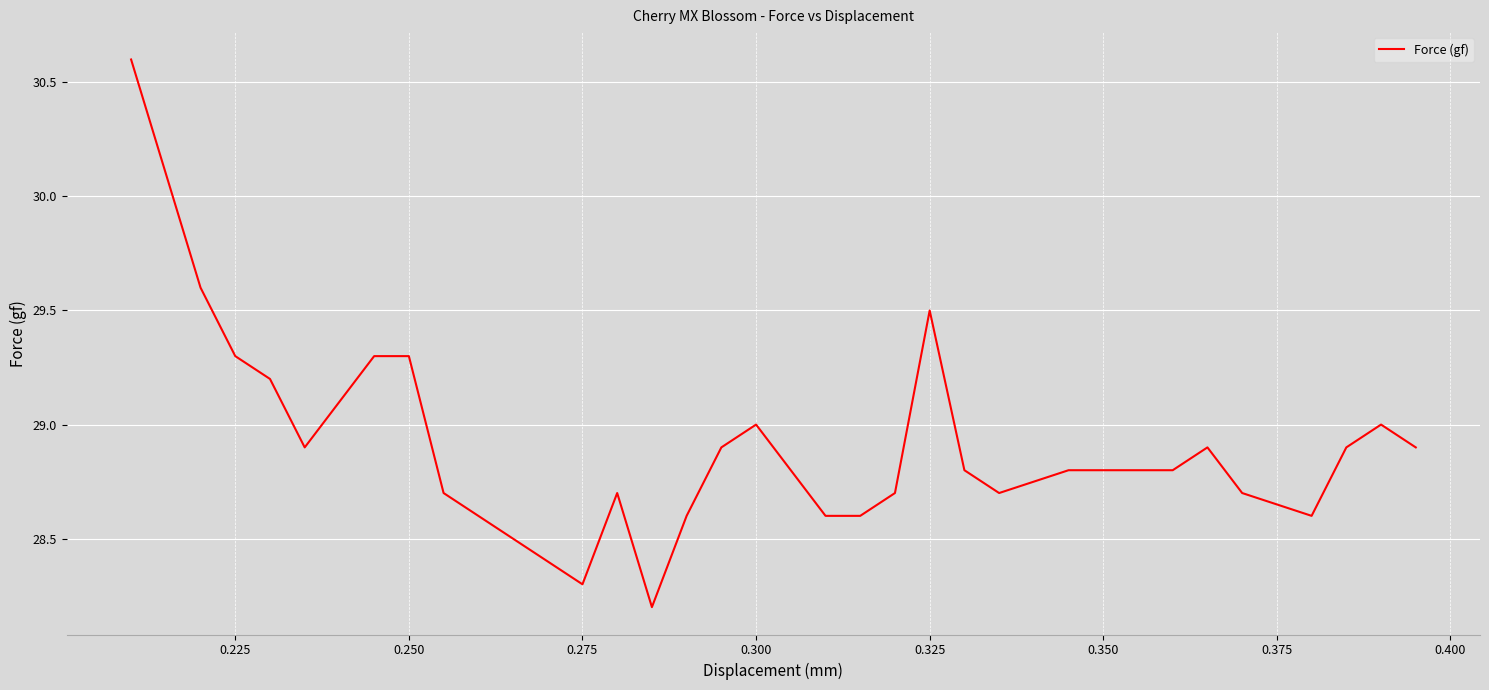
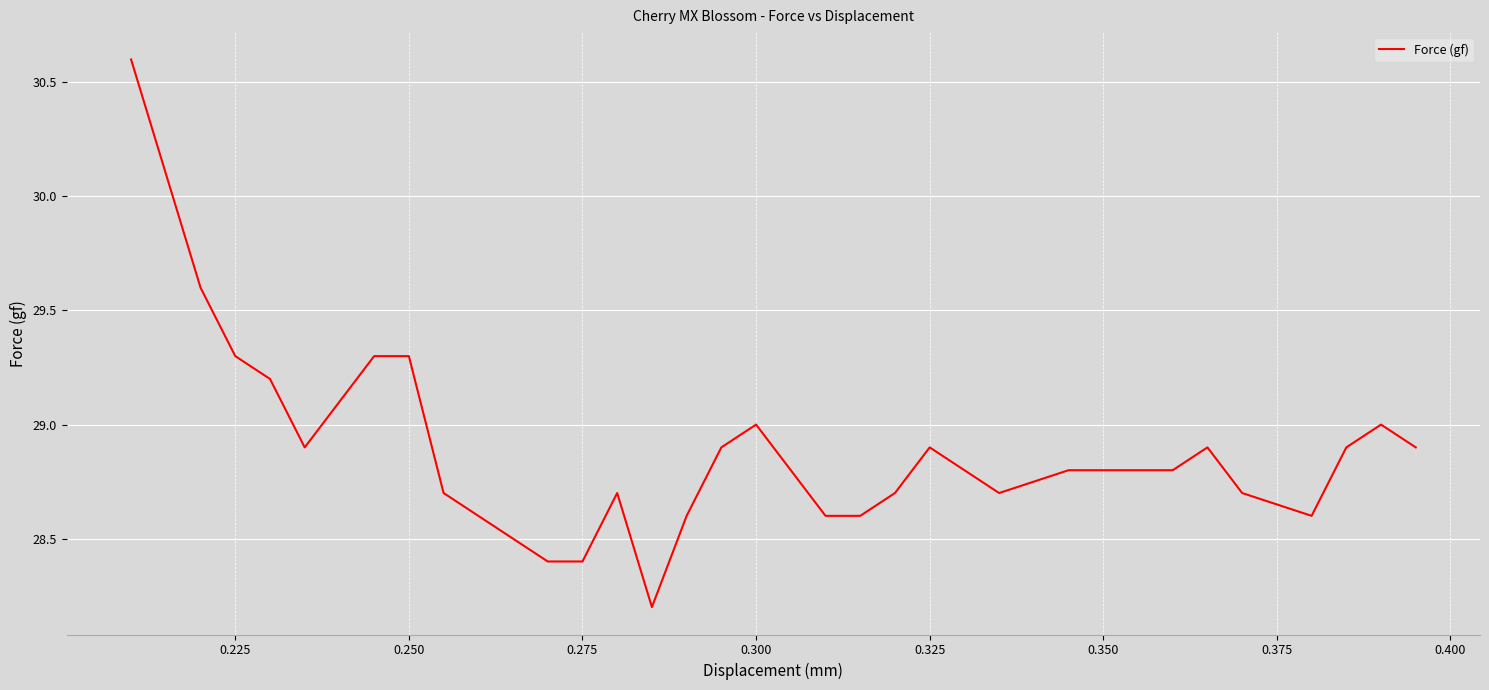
0.275: 28.3 -> 28.4
0.325: 29.5 -> 28.9
